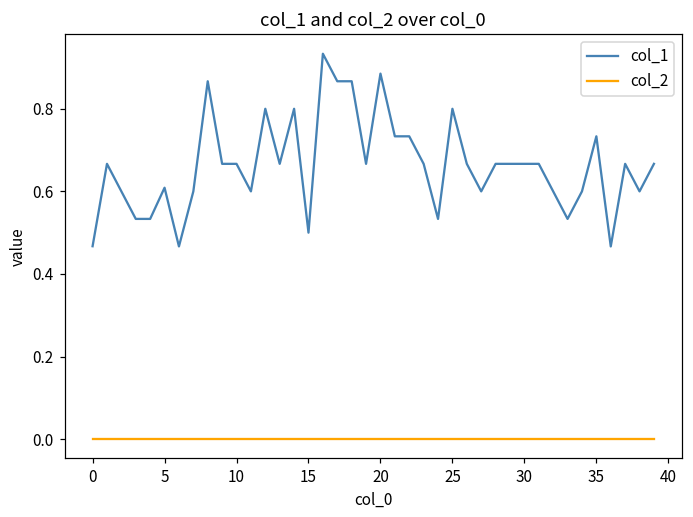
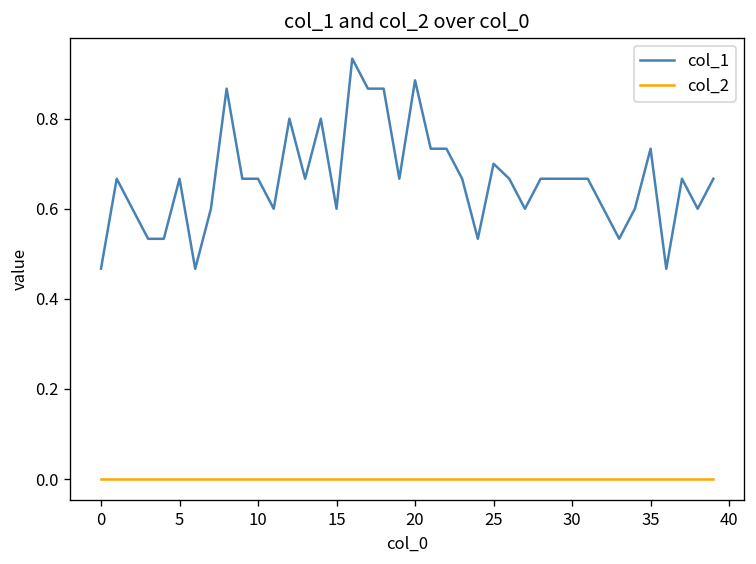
col_1, 5: 0.61 -> 0.67
col_1, 15: 0.5 -> 0.6
col_1, 25: 0.8 -> 0.7
